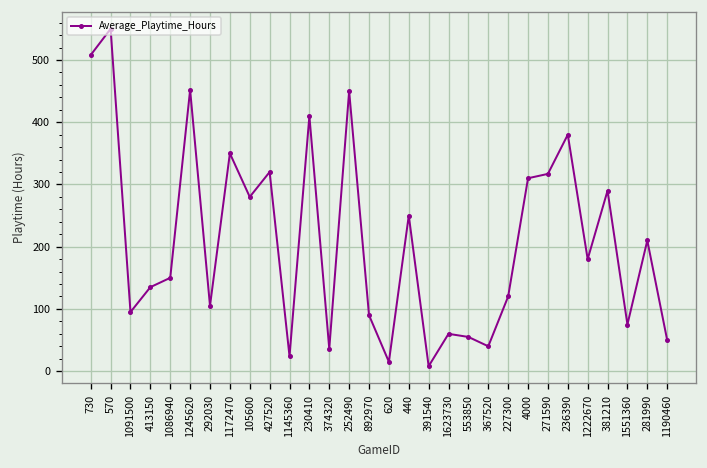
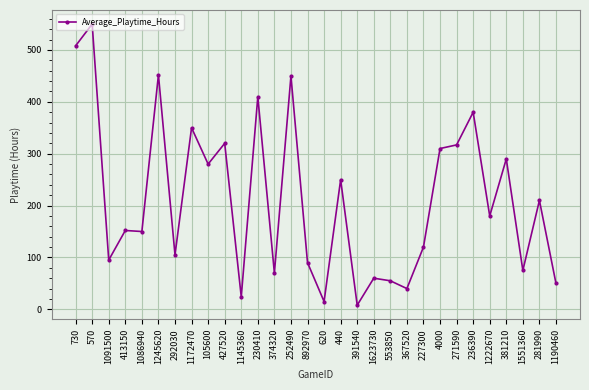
413150: 140 -> 150
374320: 40 -> 70
